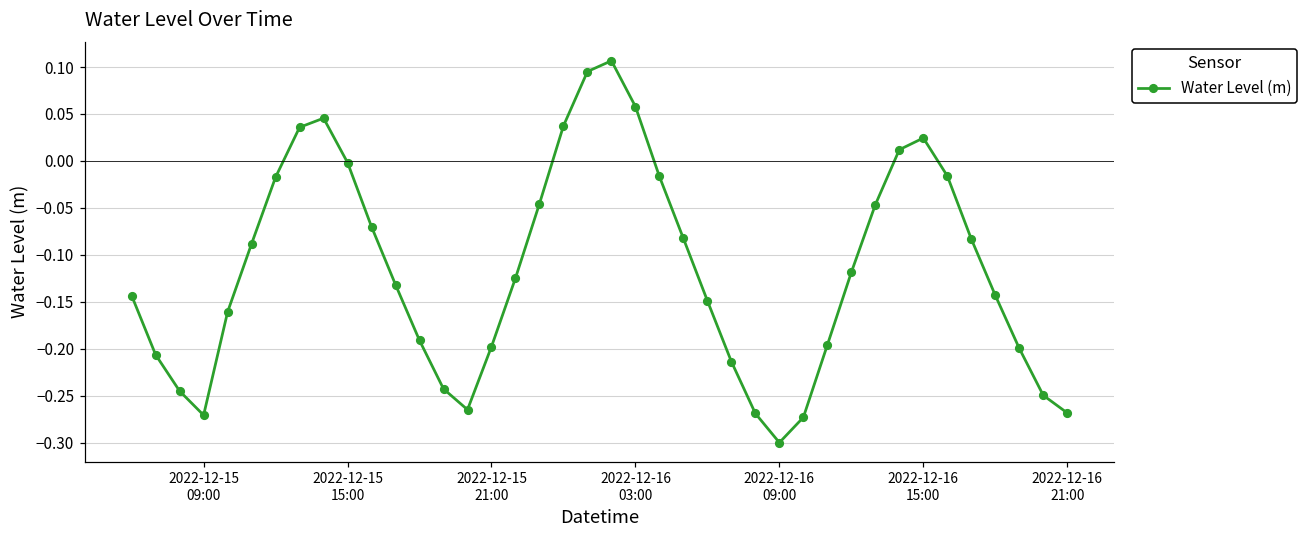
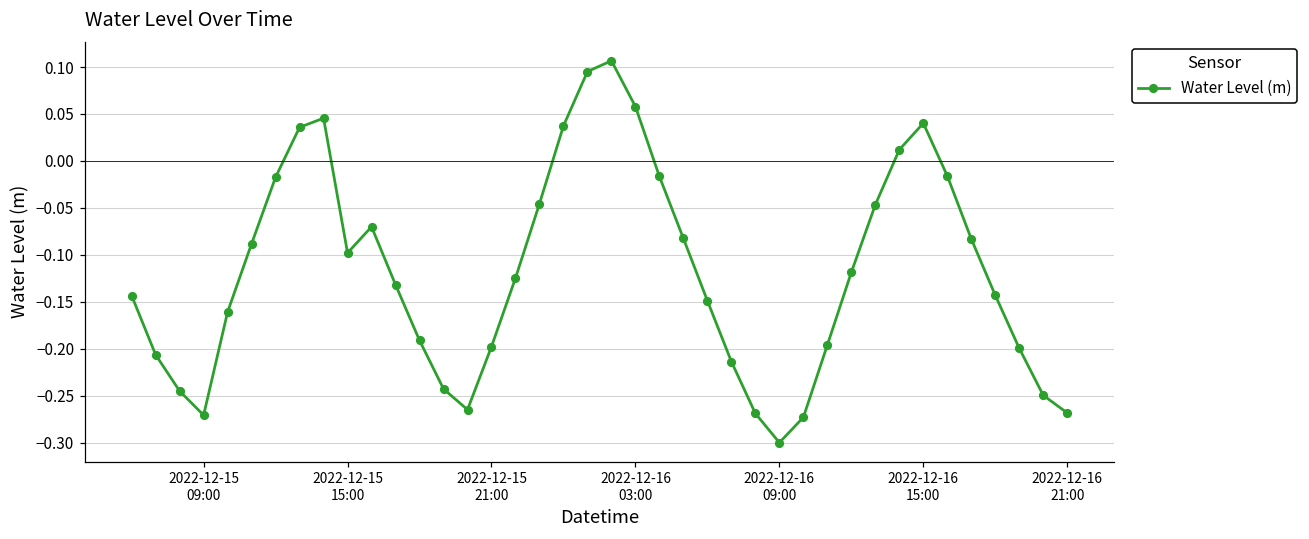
2022-12-15 15:00: 0.00 -> -0.10
2022-12-16 15:00: 0.02 -> 0.04
